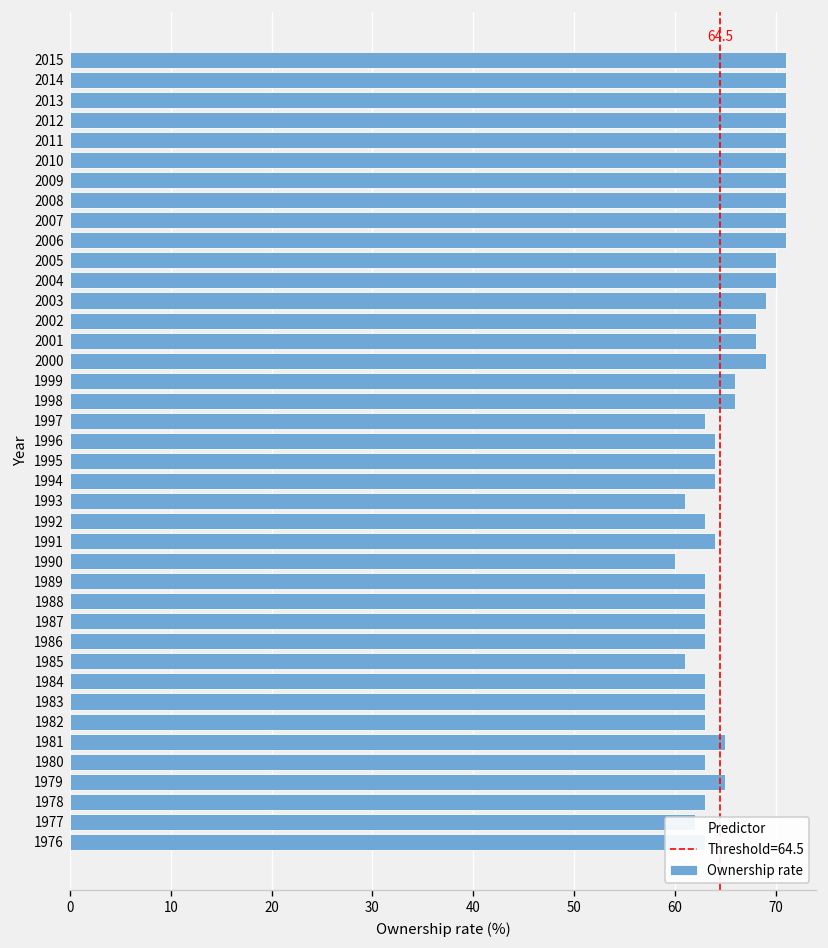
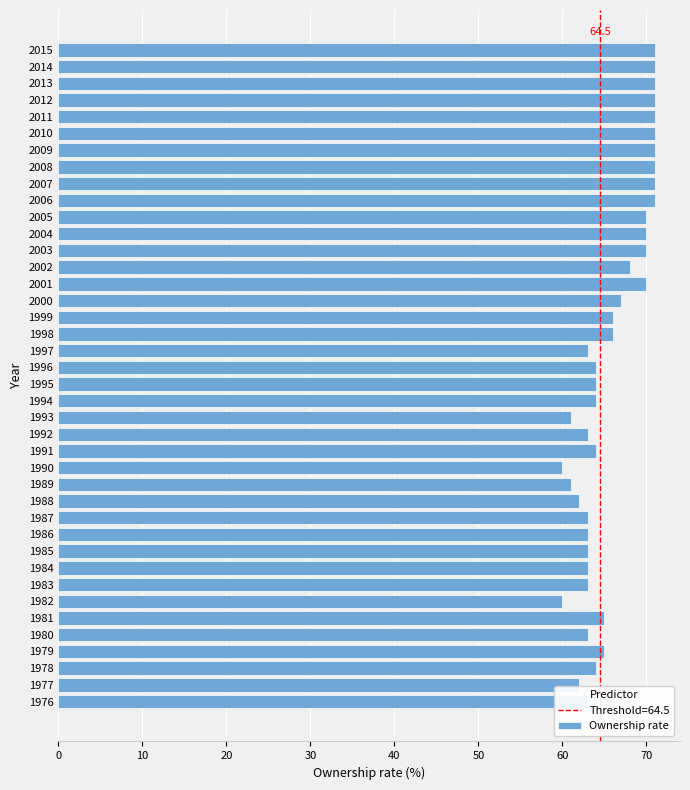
2003: 69 -> 70
2001: 68 -> 70
2000: 69 -> 67
1989: 63 -> 61
1988: 63 -> 62
1985: 61 -> 63
1982: 63 -> 60
1978: 63 -> 64
